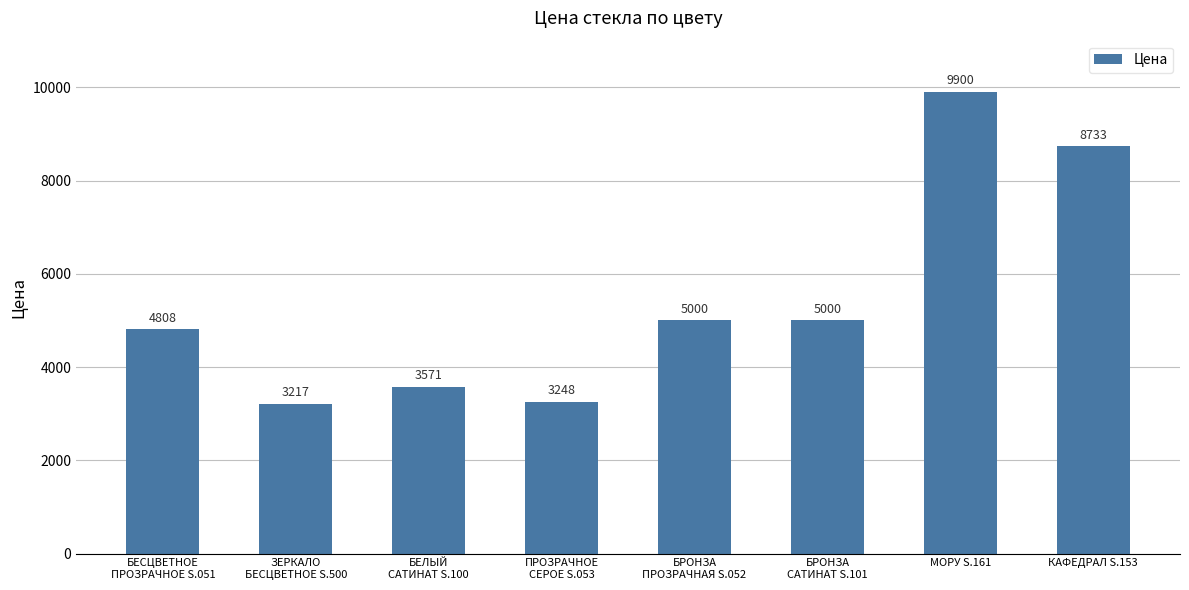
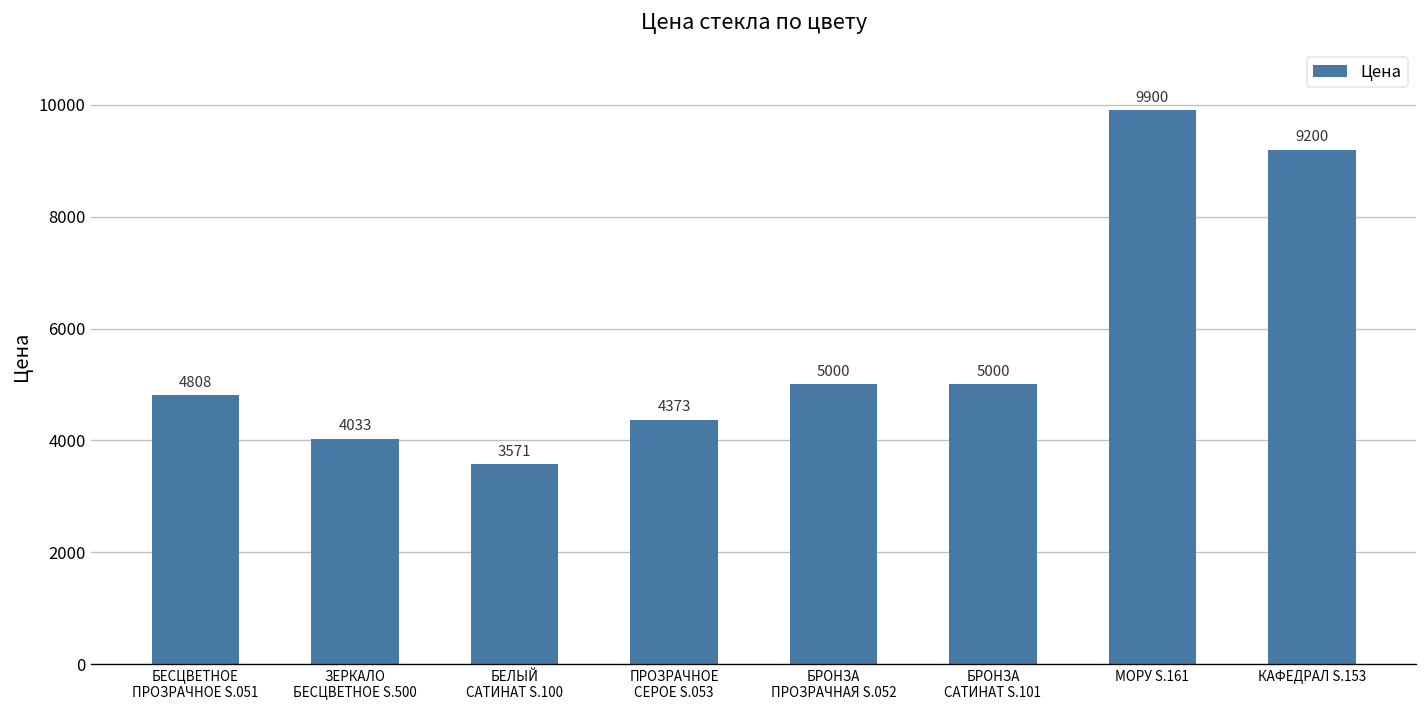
ЗЕРКАЛО БЕСЦВЕТНОЕ S.500: 3217 -> 4033
ПРОЗРАЧНОЕ СЕРОЕ S.053: 3248 -> 4373
КАФЕДРАЛ S.153: 8733 -> 9200
